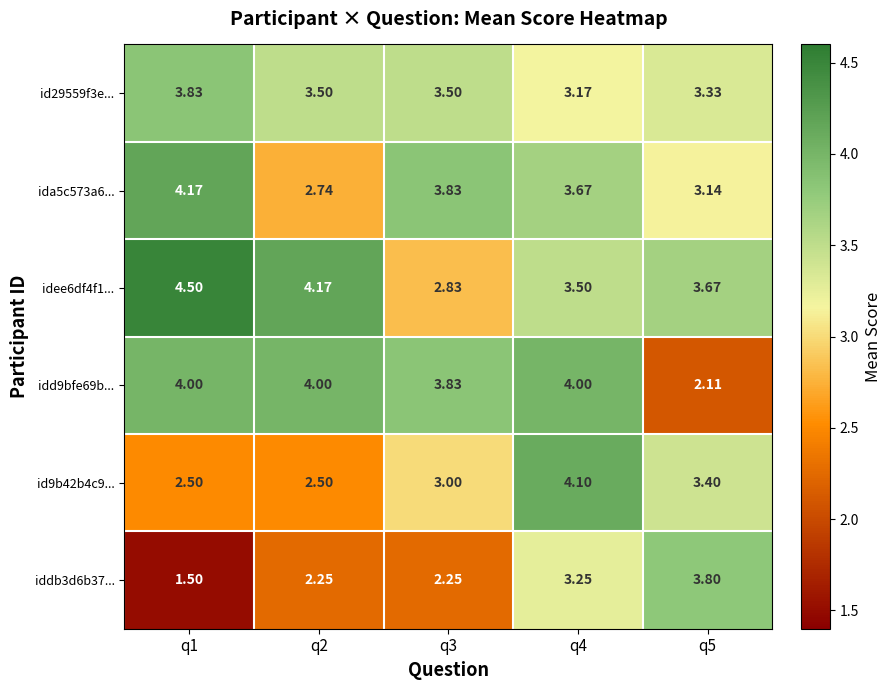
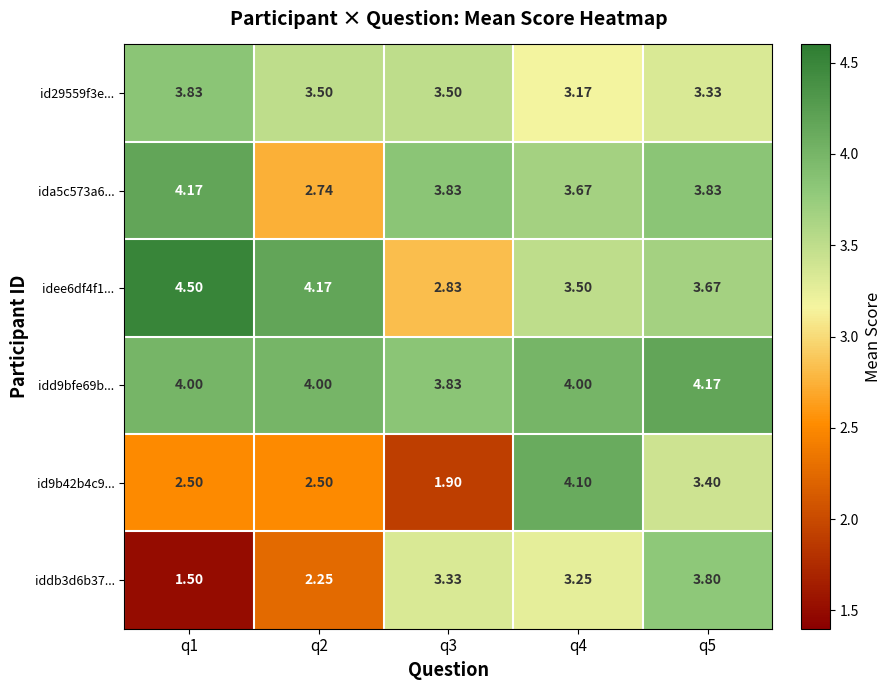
ida5c573a6..., q5: 3.14 -> 3.83
idd9bfe69b..., q5: 2.11 -> 4.17
id9b42b4c9..., q3: 3.00 -> 1.90
iddb3d6b37..., q3: 2.25 -> 3.33
